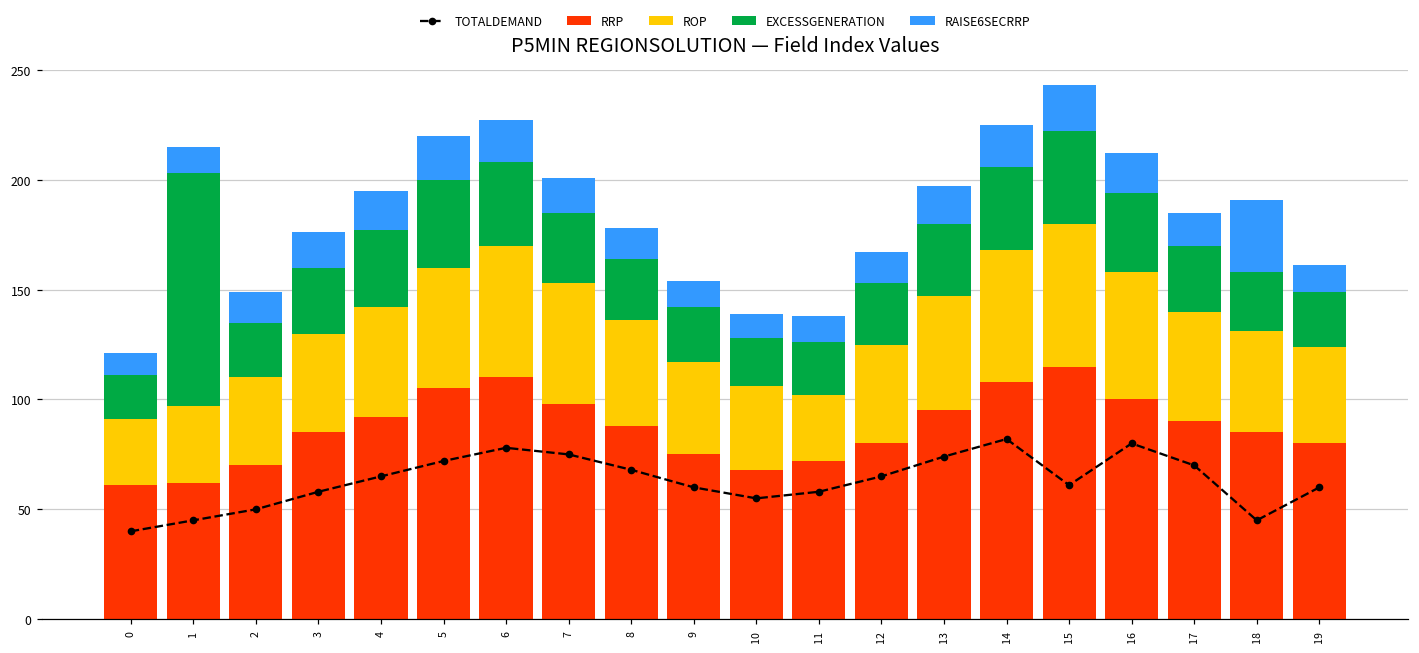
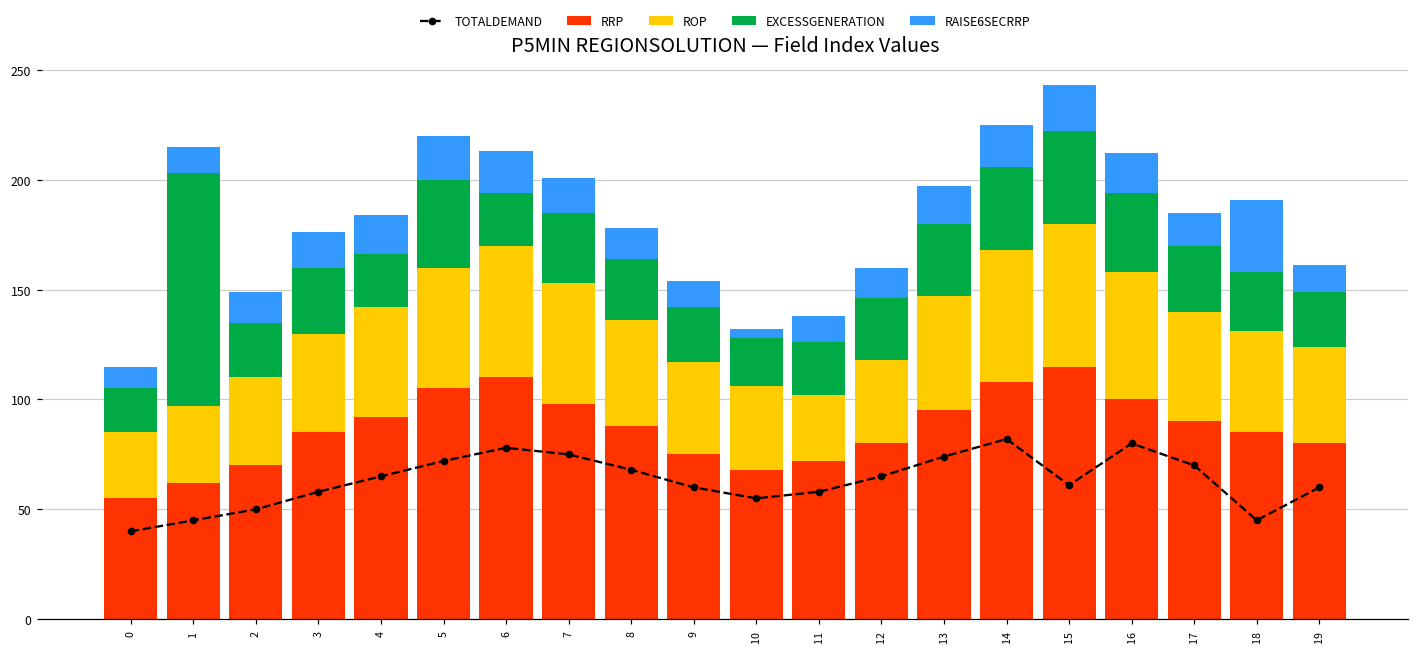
RRP, 0: 61 -> 55
EXCESSGENERATION, 4: 35 -> 24
EXCESSGENERATION, 6: 38 -> 24
RAISE6SECRRP, 10: 11 -> 4
ROP, 12: 45 -> 38
